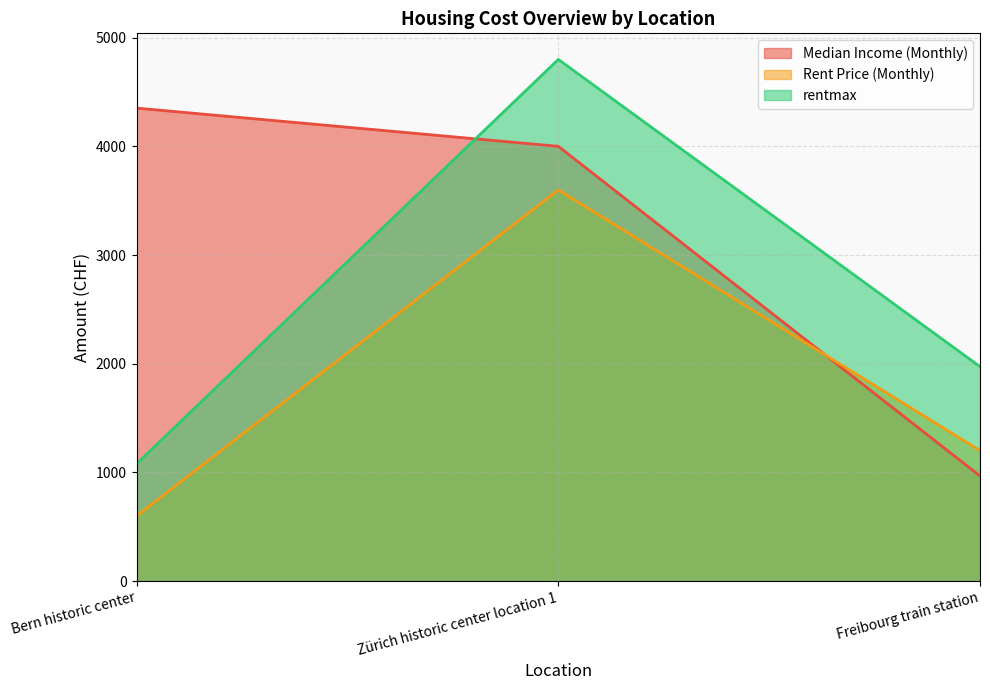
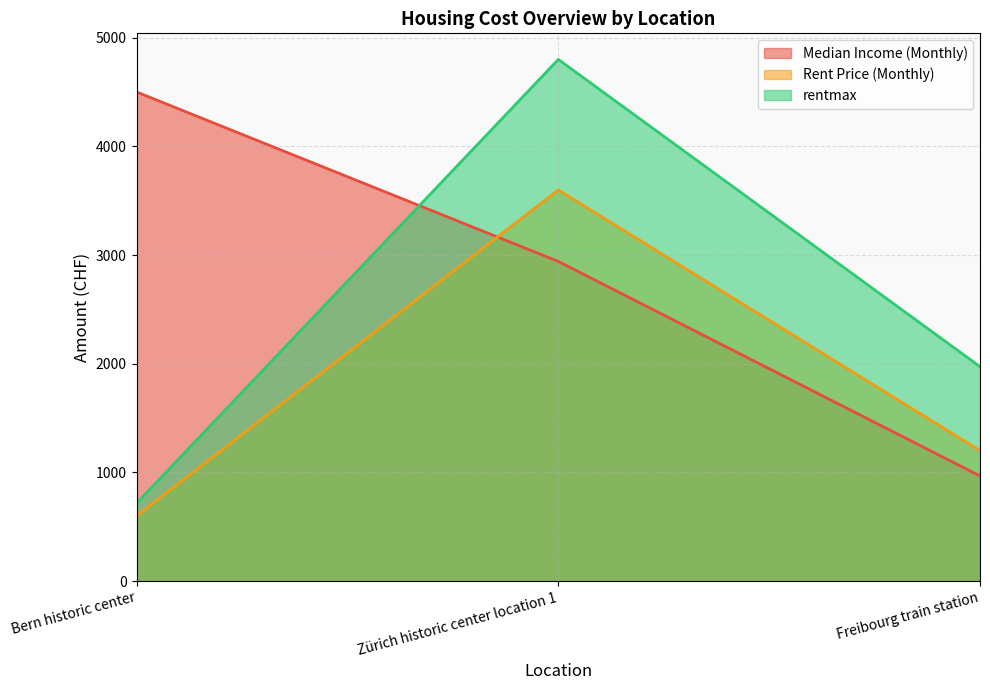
Median Income (Monthly), Bern historic center: 4350 -> 4500
rentmax, Bern historic center: 1080 -> 720
Median Income (Monthly), Zürich historic center location 1: 4000 -> 2940
